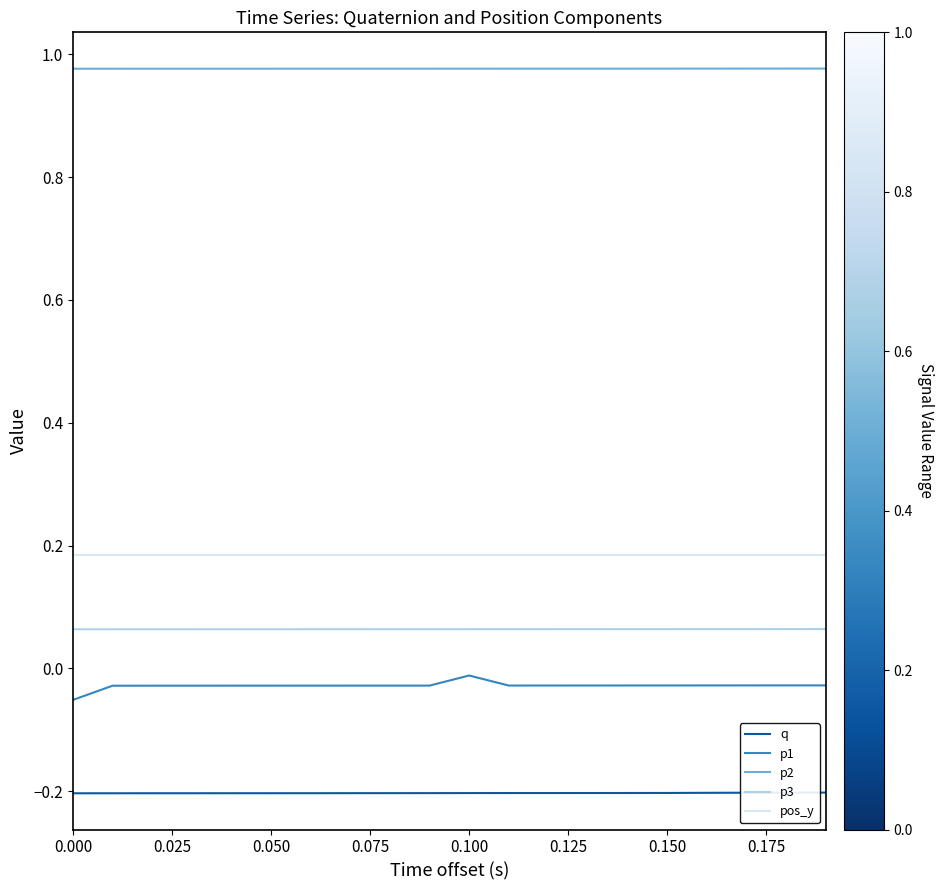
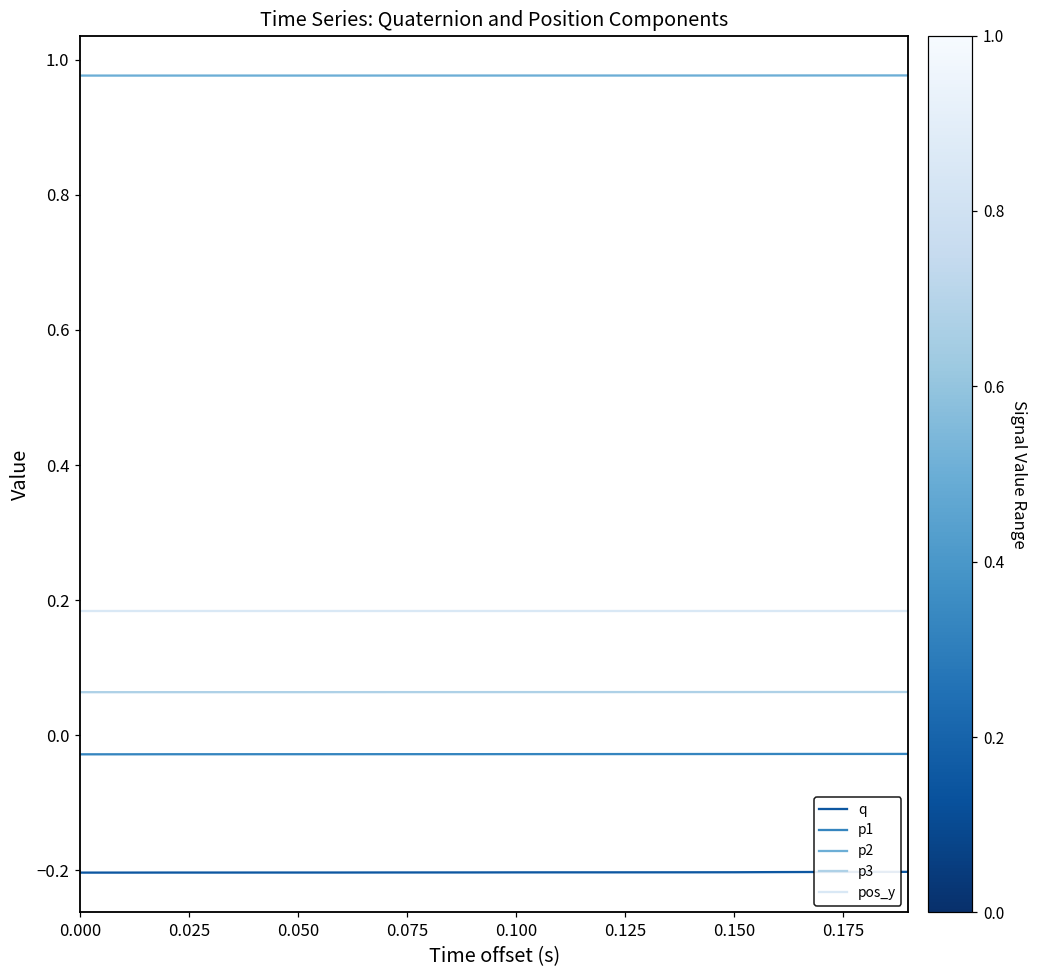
p1, 0.000: -0.05 -> -0.03
p1, 0.100: -0.01 -> -0.03
